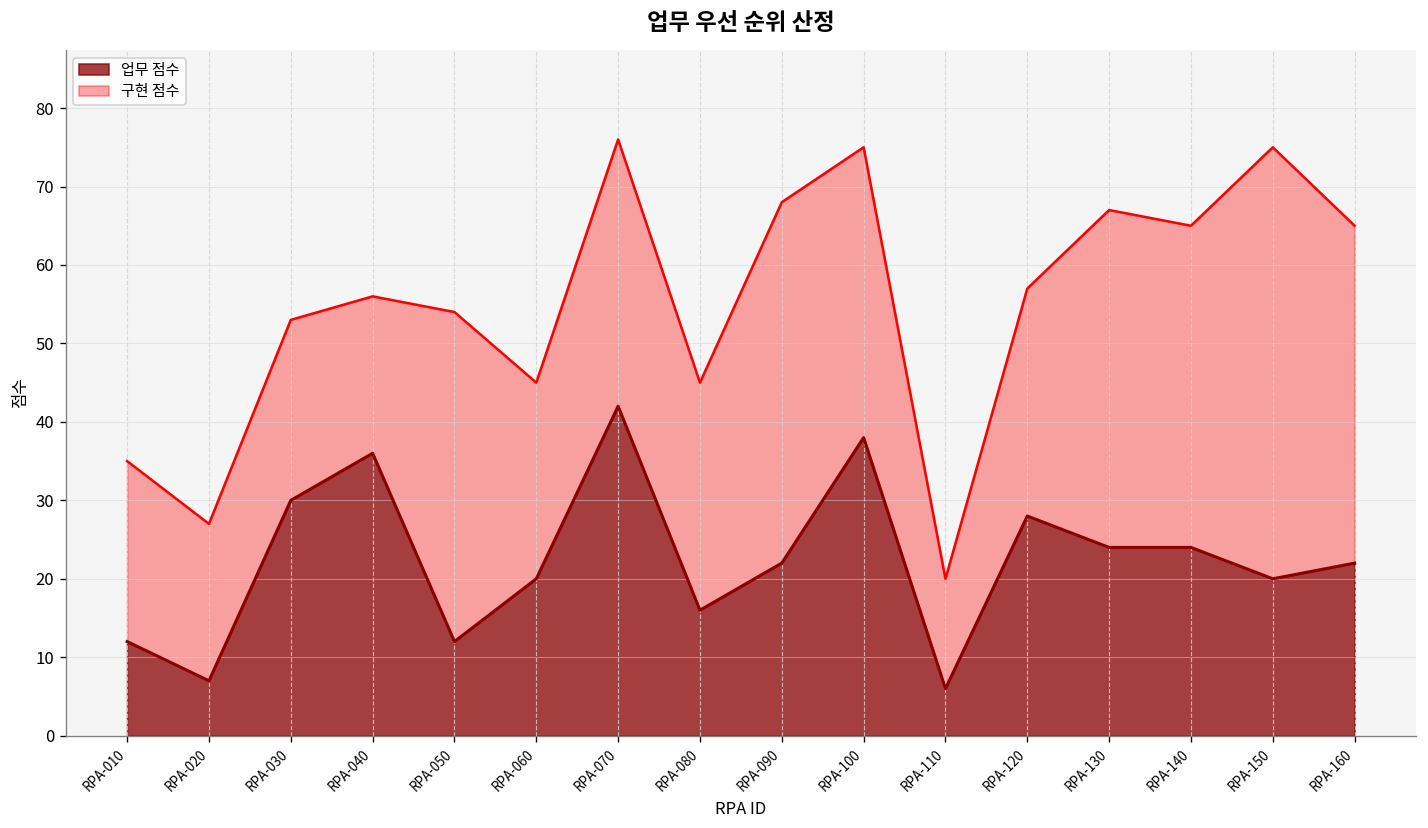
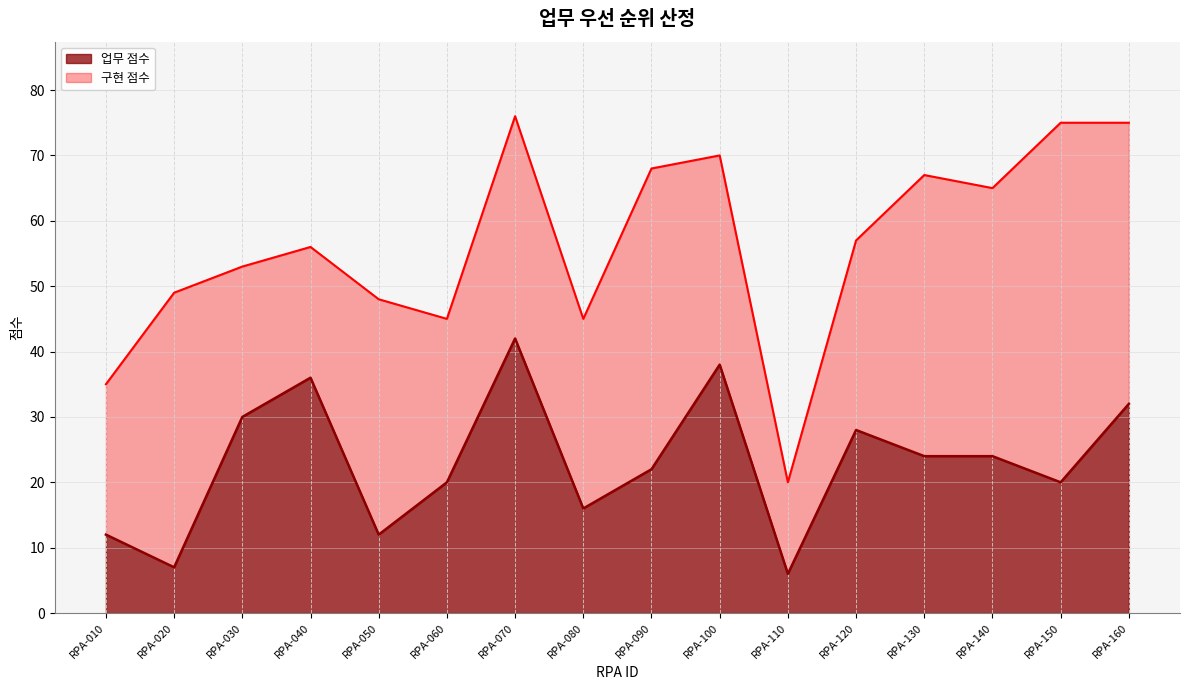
구현 점수, RPA-020: 20 -> 42
구현 점수, RPA-050: 42 -> 36
구현 점수, RPA-100: 37 -> 32
업무 점수, RPA-160: 22 -> 32
